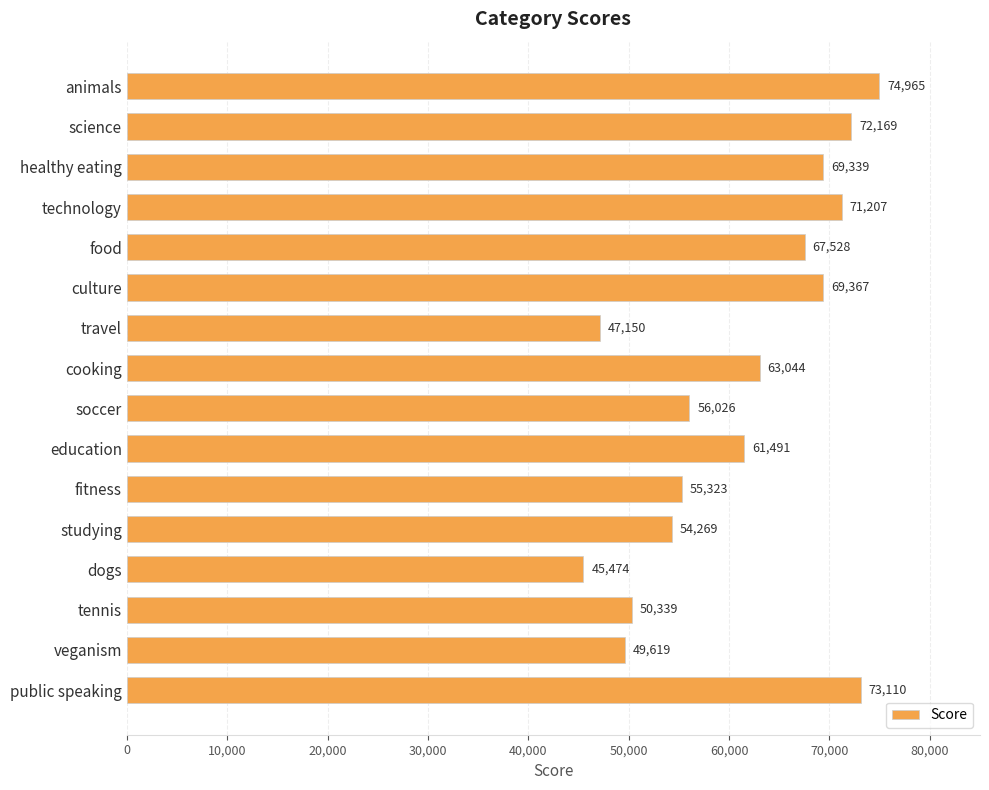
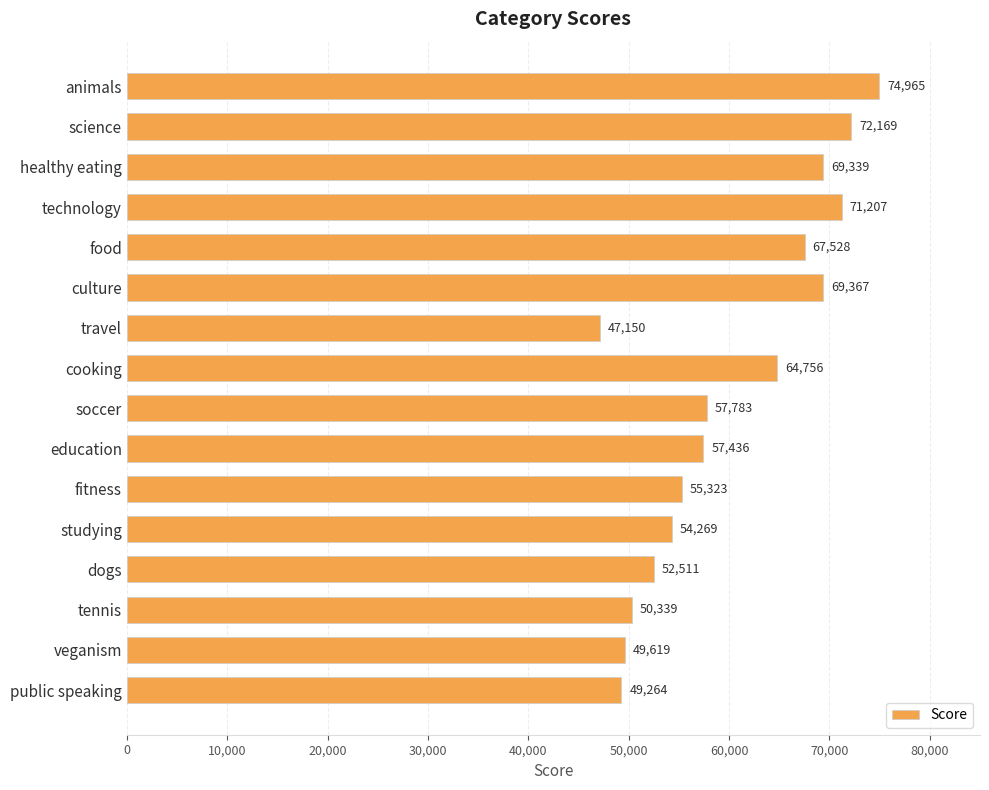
cooking: 63,044 -> 64,756
soccer: 56,026 -> 57,783
education: 61,491 -> 57,436
dogs: 45,474 -> 52,511
public speaking: 73,110 -> 49,264
